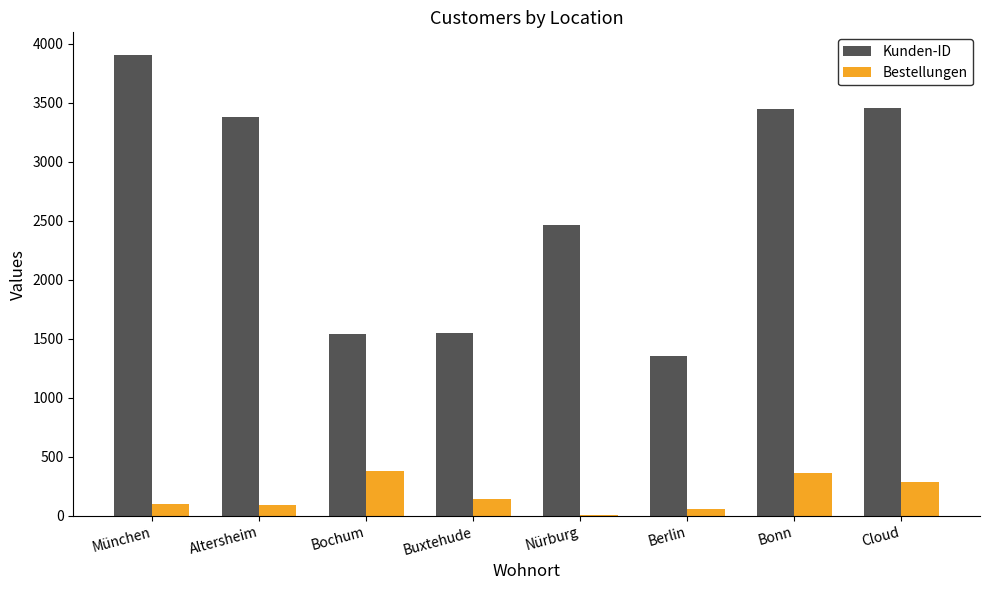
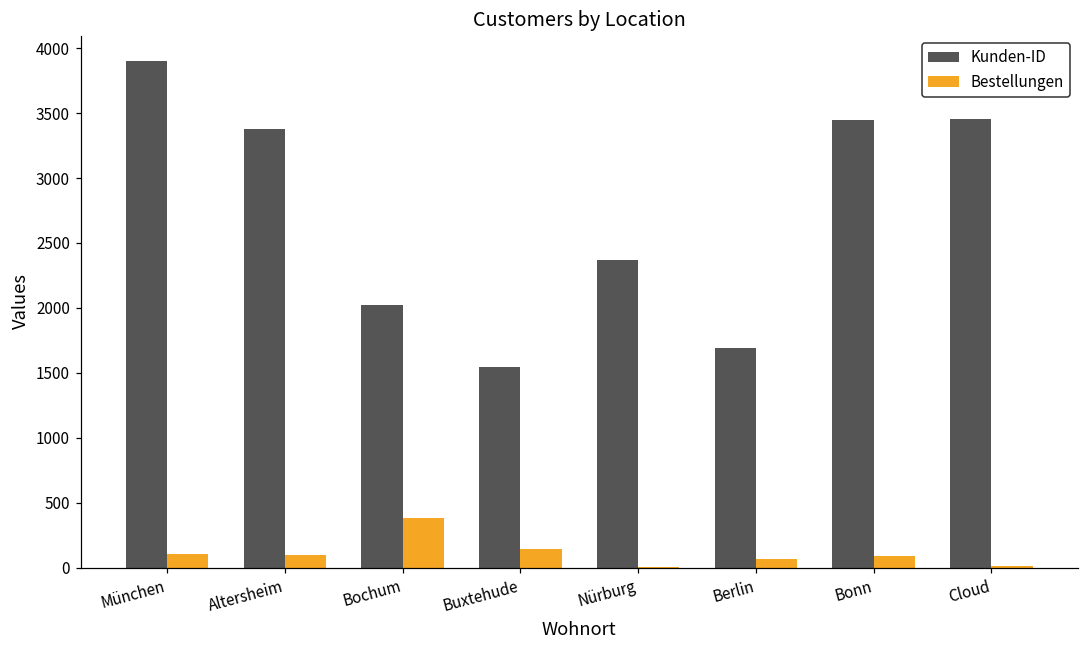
Kunden-ID, Bochum: 1540 -> 2020
Kunden-ID, Nürburg: 2470 -> 2370
Kunden-ID, Berlin: 1350 -> 1690
Bestellungen, Bonn: 360 -> 90
Bestellungen, Cloud: 290 -> 10
